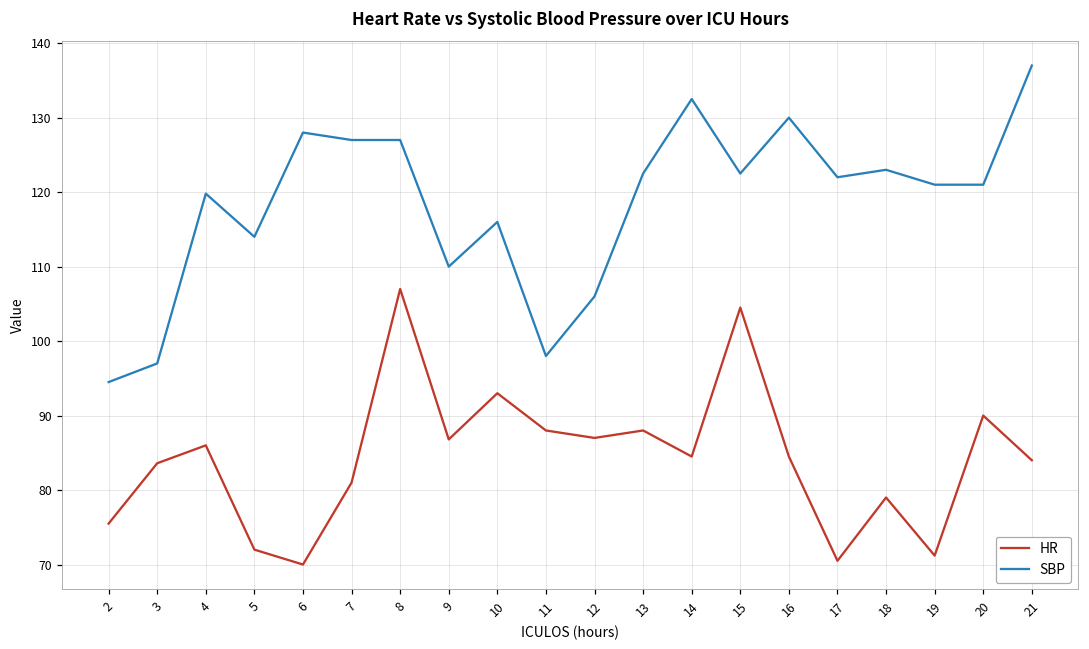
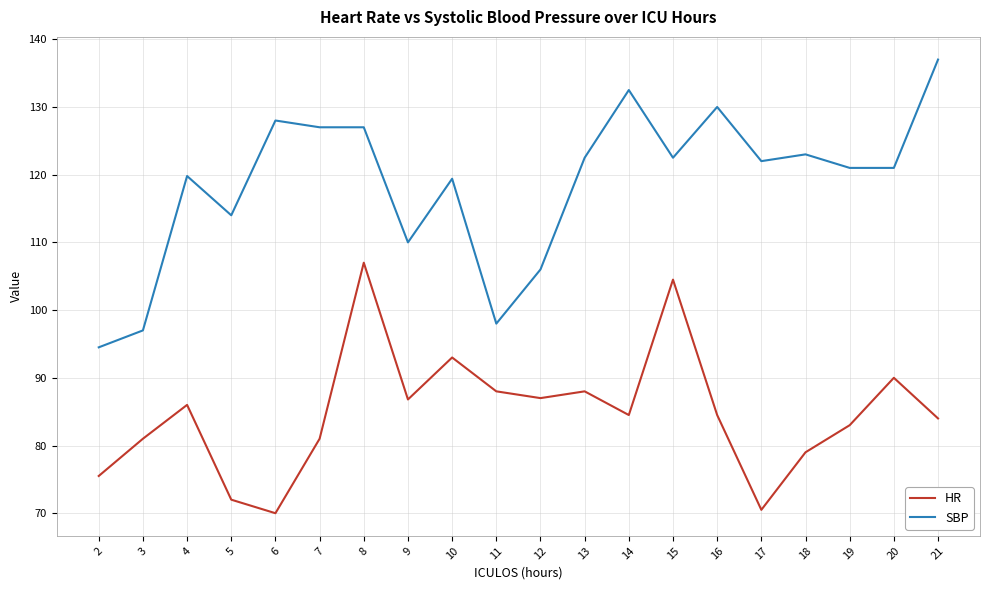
HR, 3: 84 -> 81
SBP, 10: 116 -> 119
HR, 19: 71 -> 83
